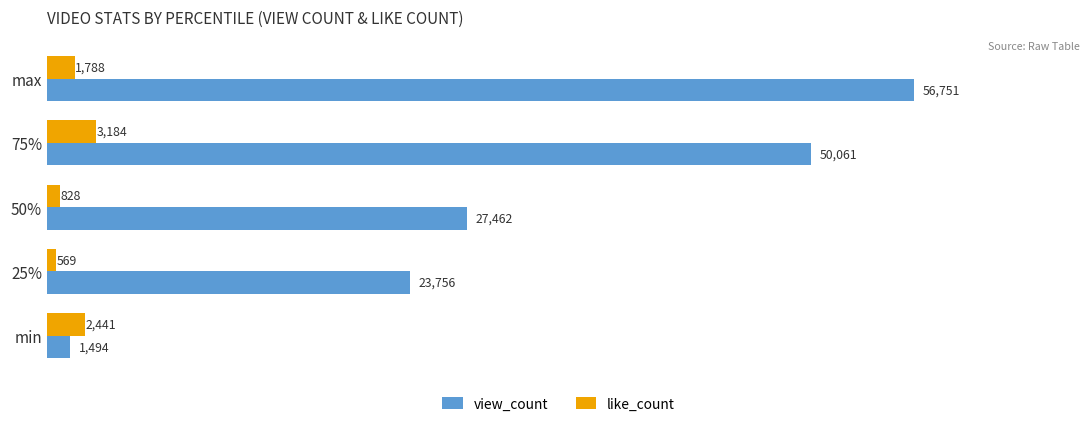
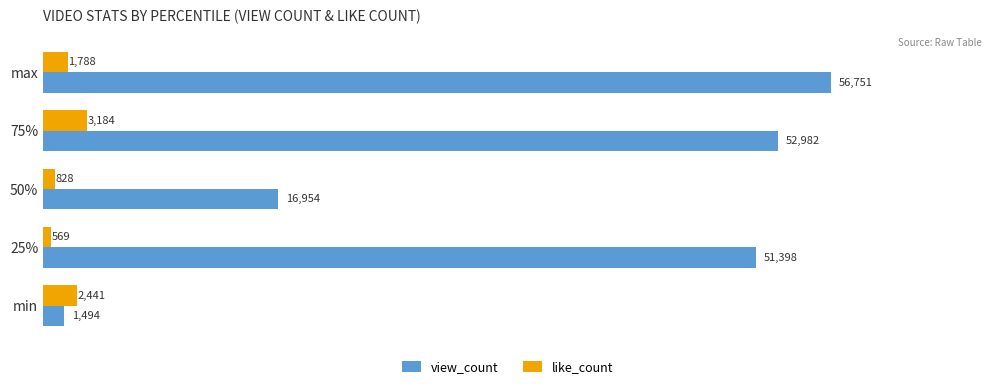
view_count, 75%: 50,061 -> 52,982
view_count, 50%: 27,462 -> 16,954
view_count, 25%: 23,756 -> 51,398
